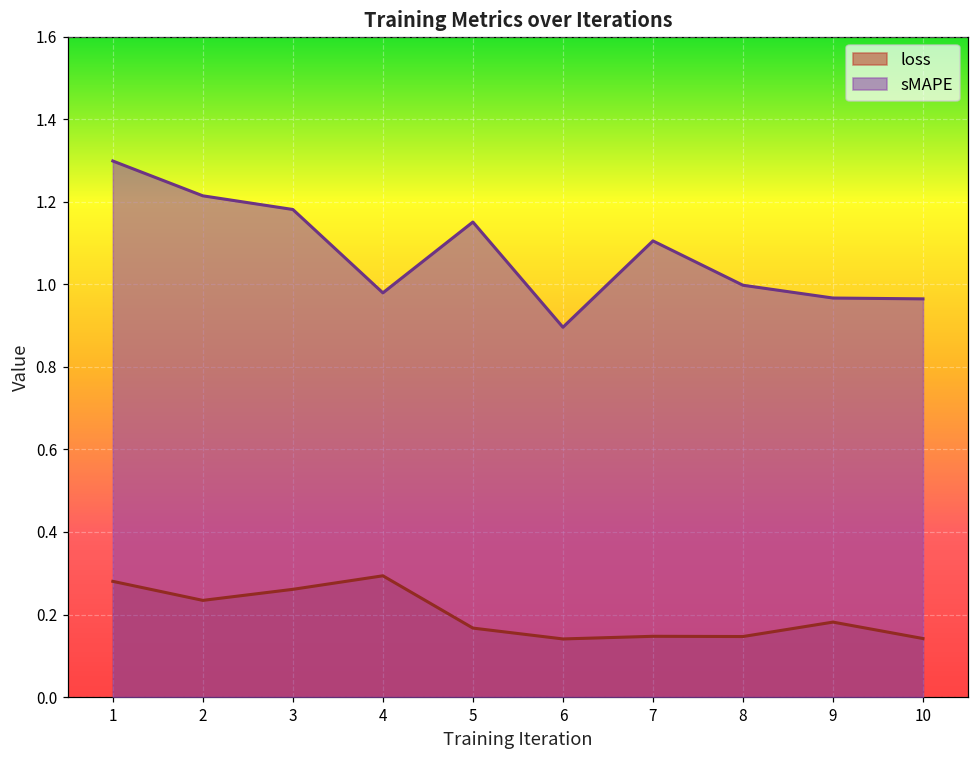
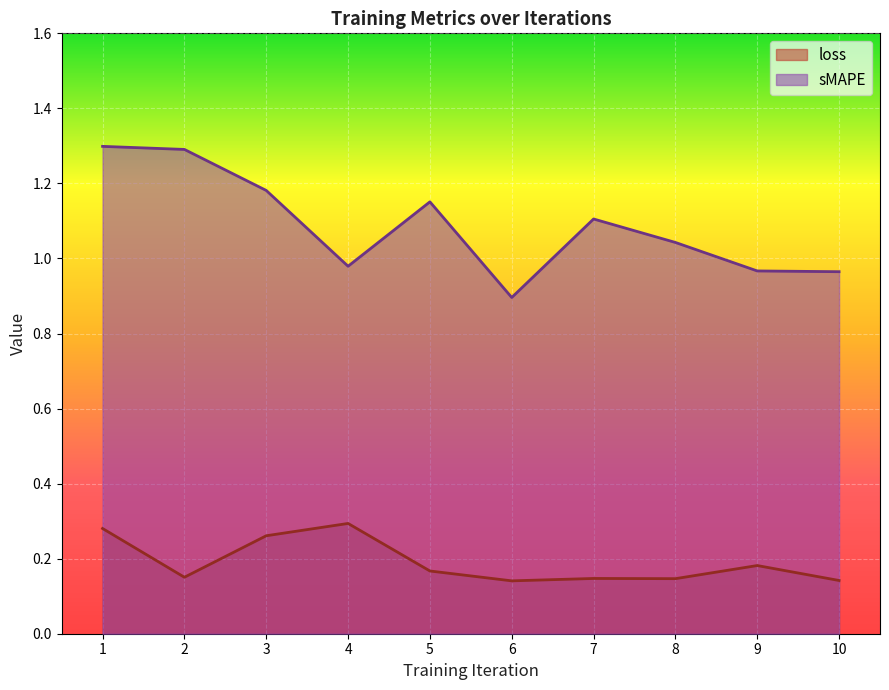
loss, 2: 0.23 -> 0.15
sMAPE, 2: 1.21 -> 1.29
sMAPE, 8: 1.00 -> 1.04
